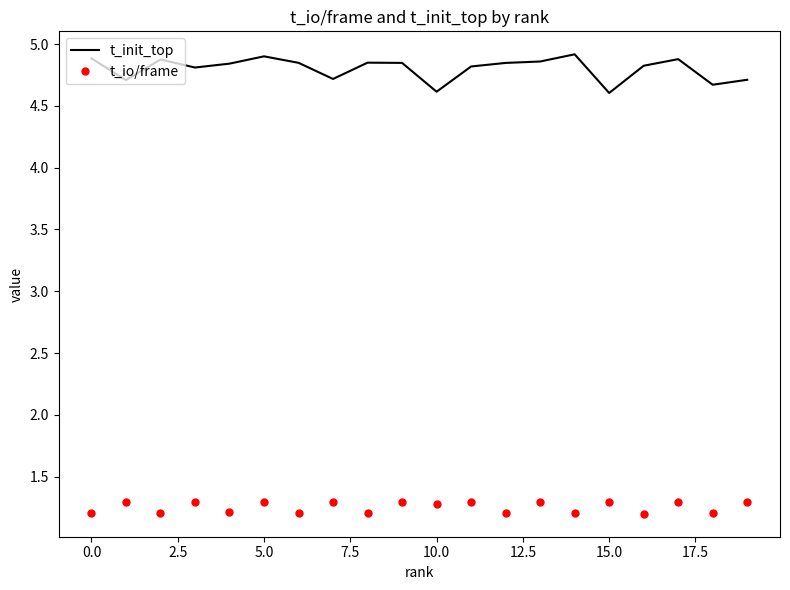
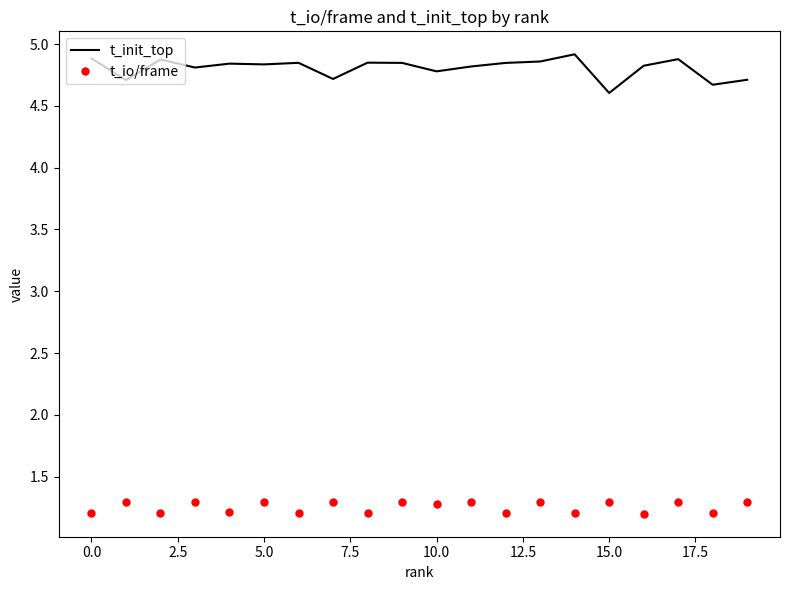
t_init_top, 5.0: 4.90 -> 4.84
t_init_top, 10.0: 4.61 -> 4.78
